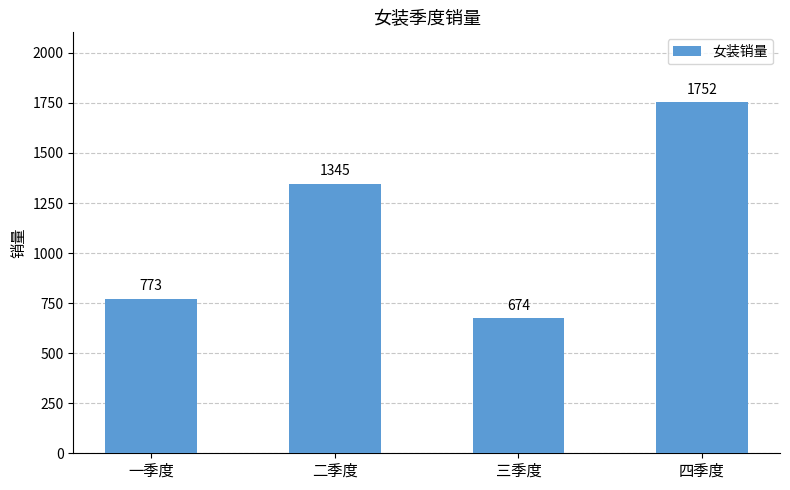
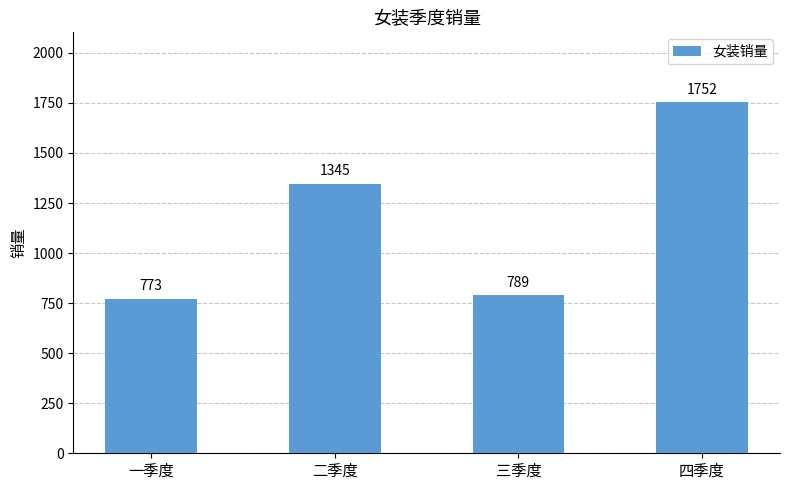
三季度: 674 -> 789
